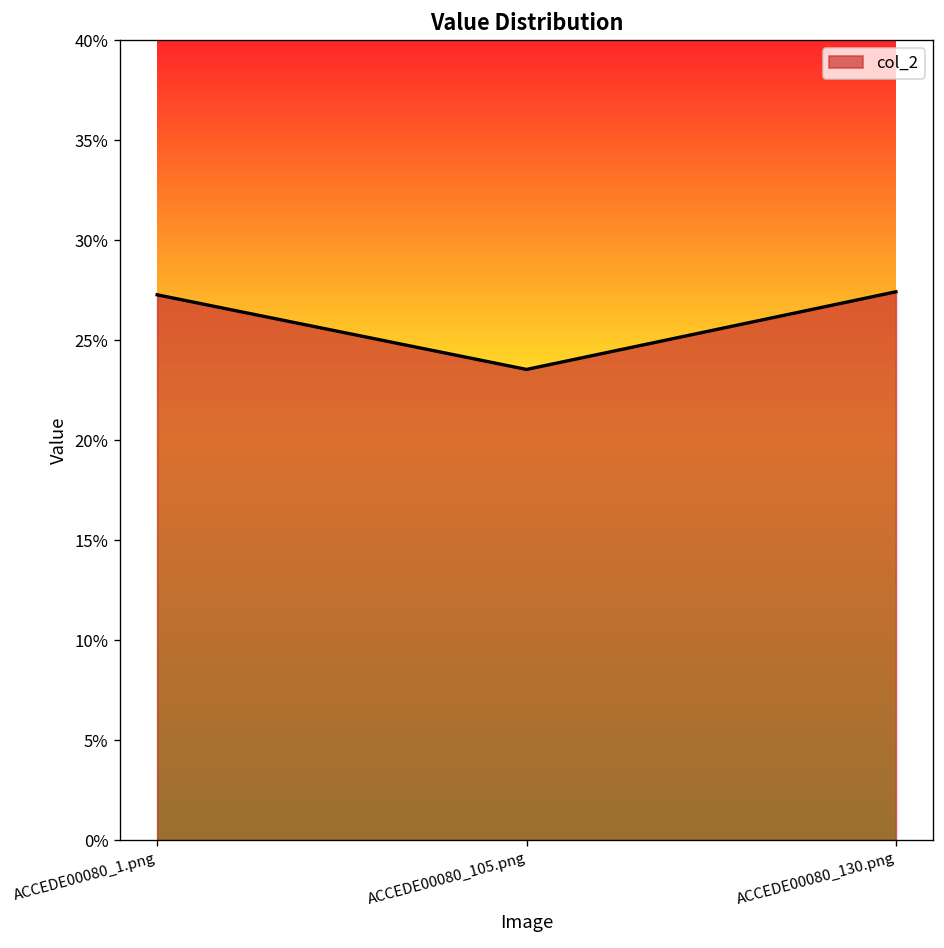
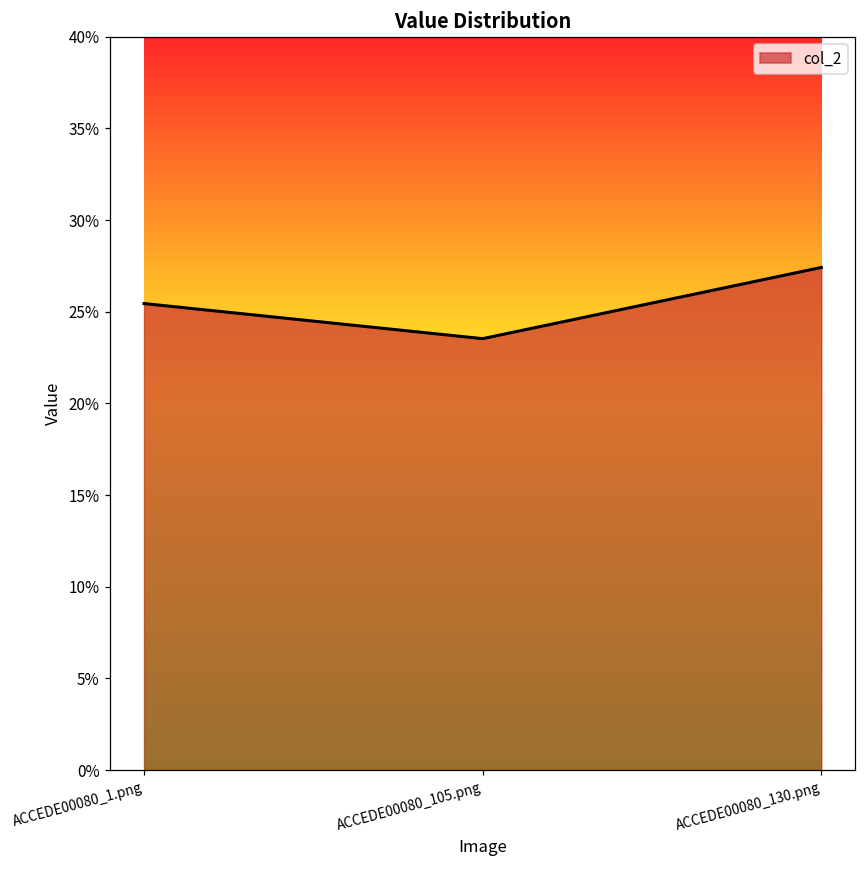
ACCEDE00080_1.png: 27.3% -> 25.4%
